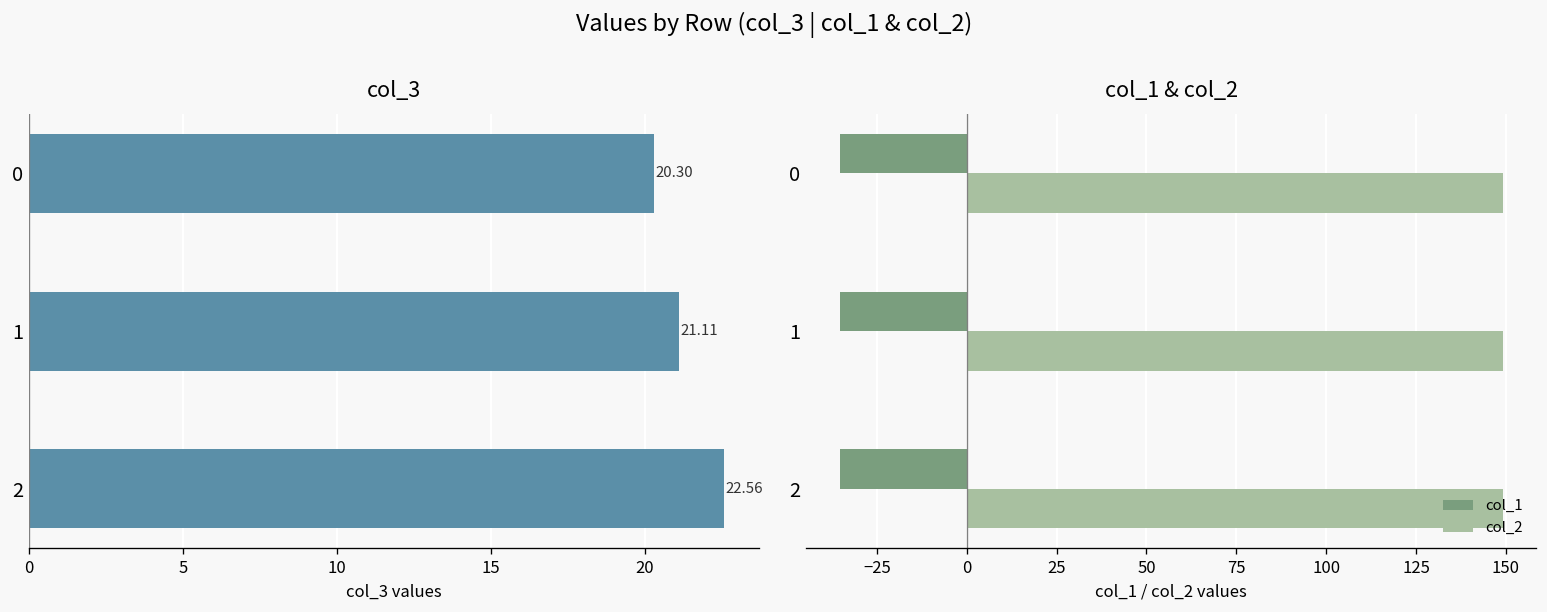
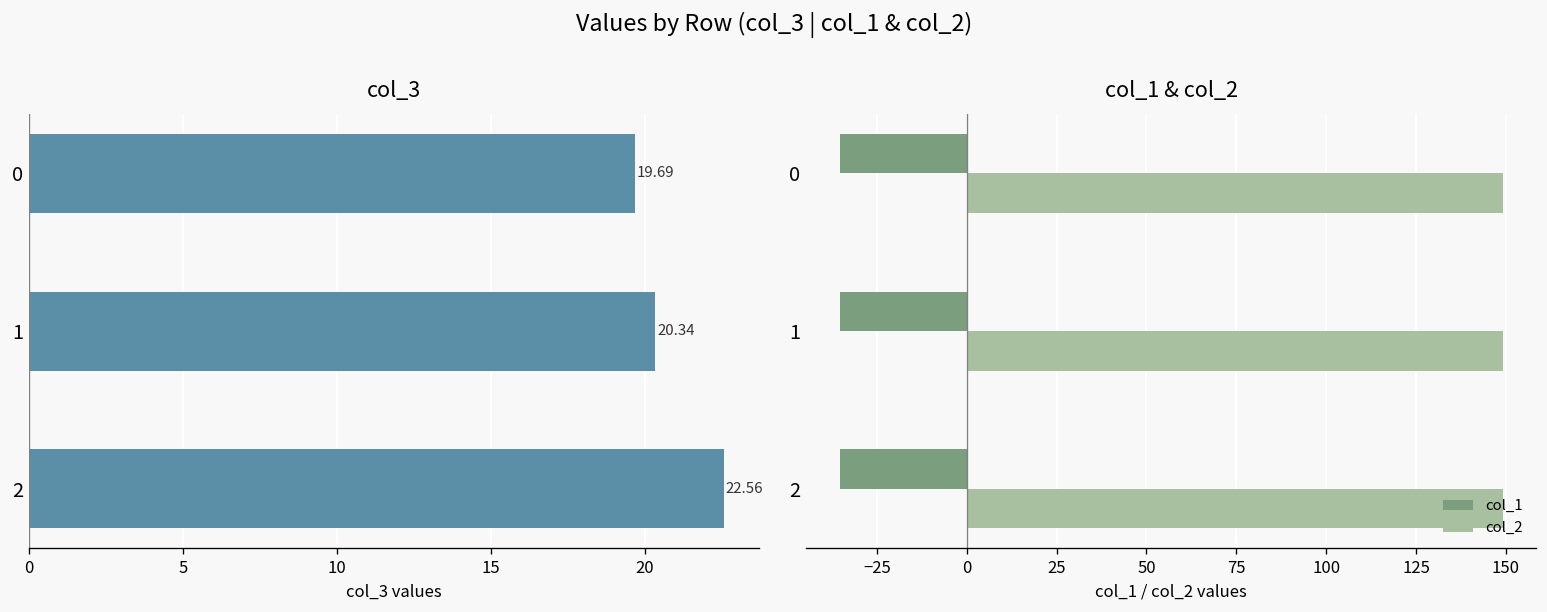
col_3, 0: 20.30 -> 19.69
col_3, 1: 21.11 -> 20.34
